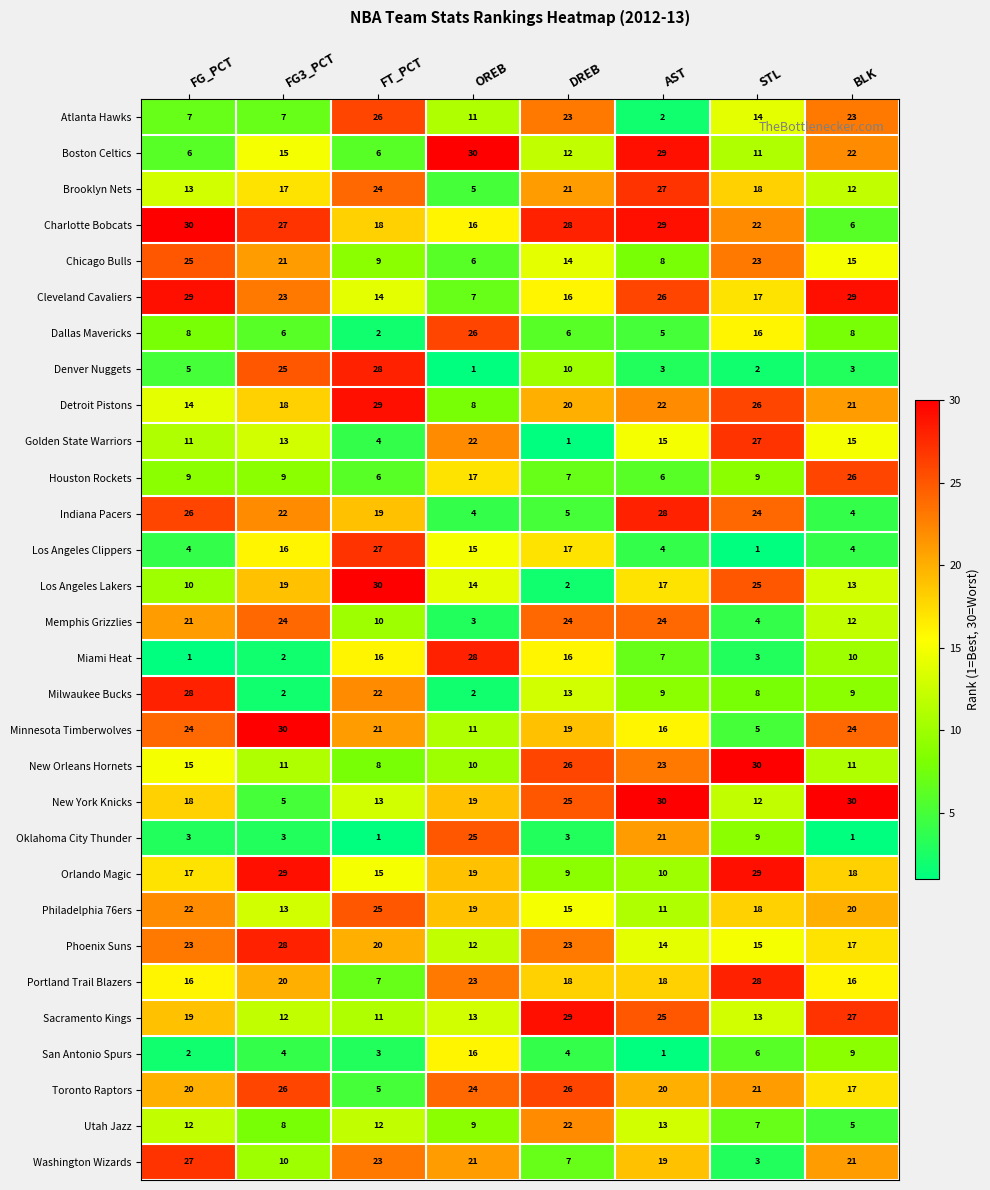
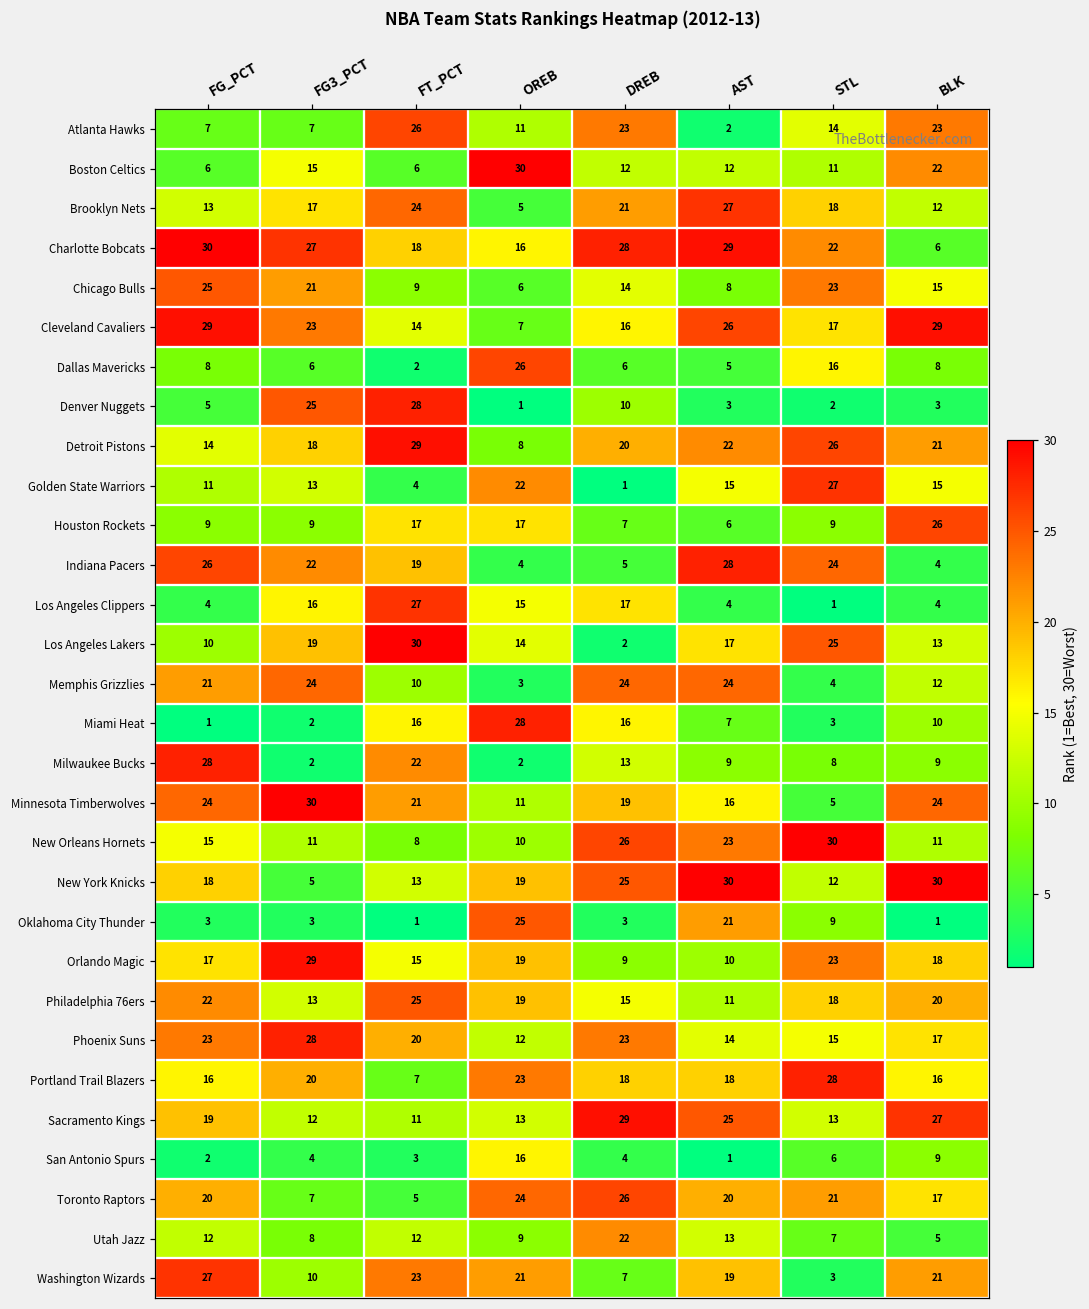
Boston Celtics, AST: 29 -> 12
Houston Rockets, FT_PCT: 6 -> 17
Orlando Magic, STL: 29 -> 23
Toronto Raptors, FG3_PCT: 26 -> 7
